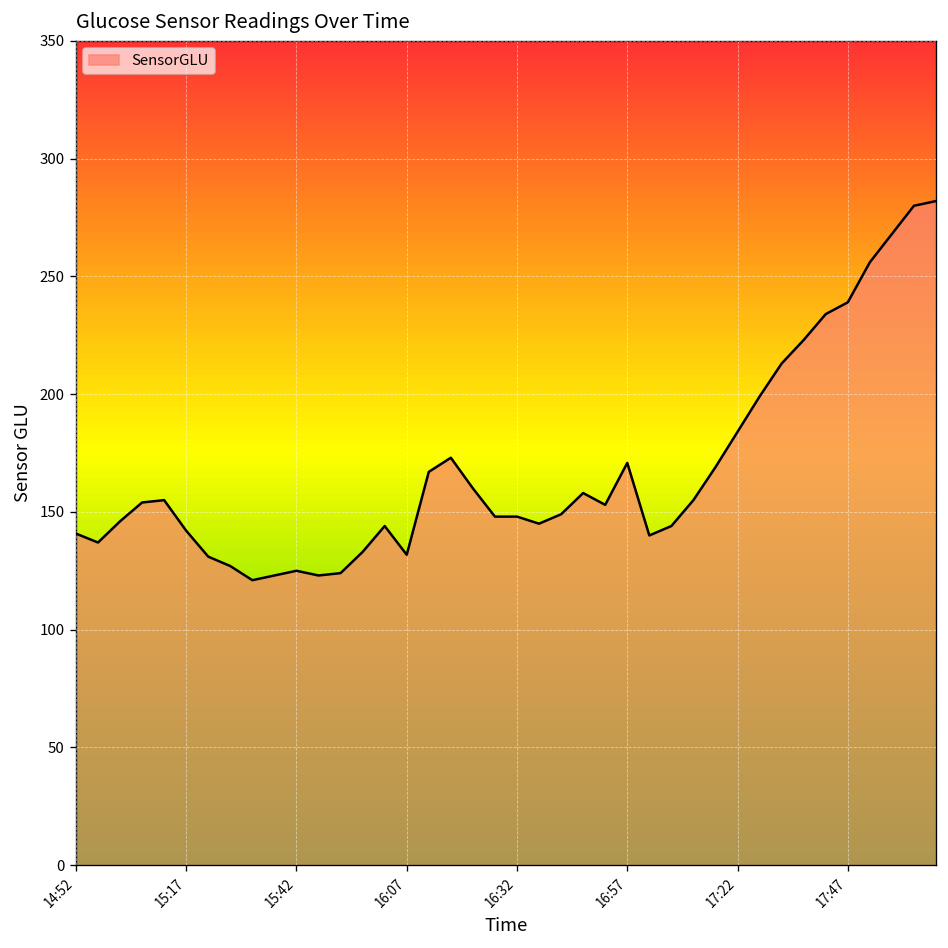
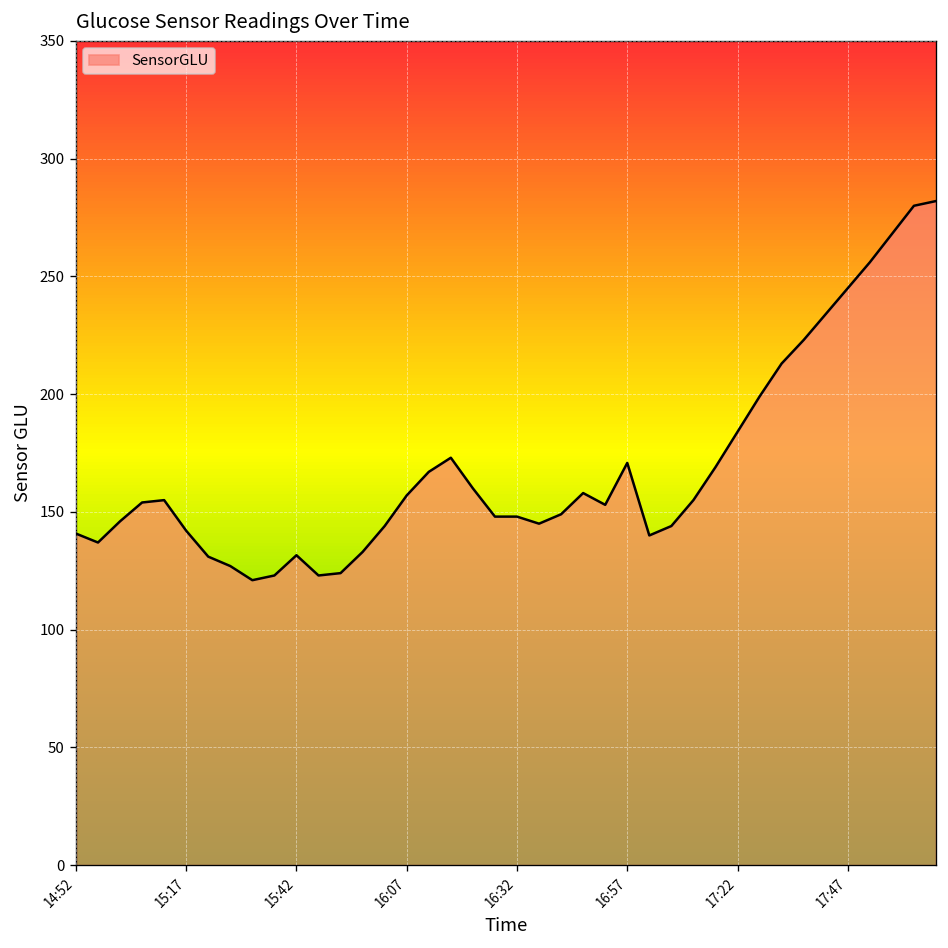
15:42: 125 -> 132
16:07: 132 -> 157
17:47: 239 -> 245
